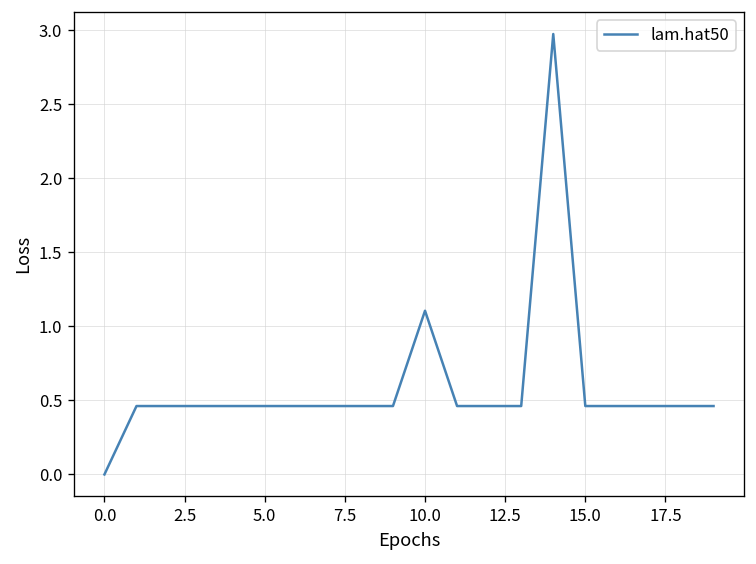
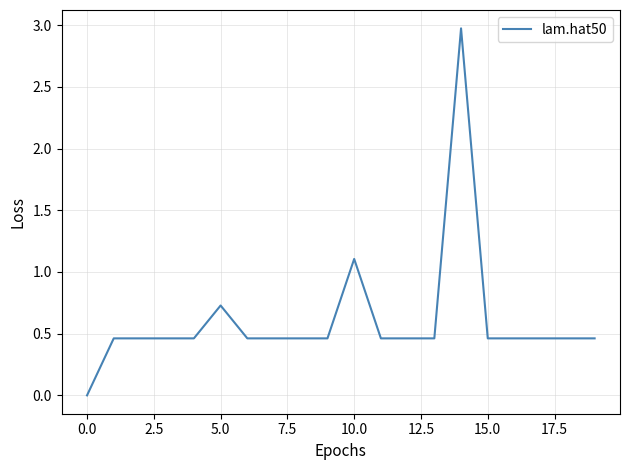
5.0: 0.46 -> 0.73
